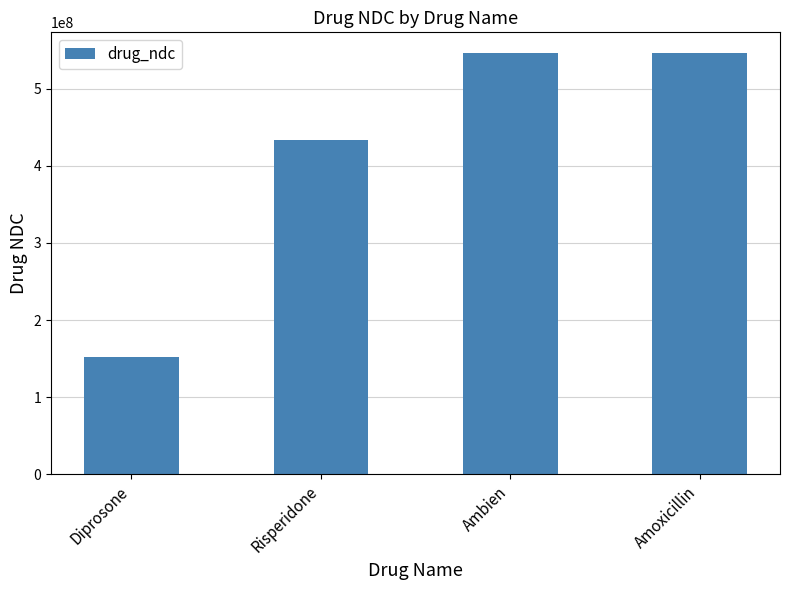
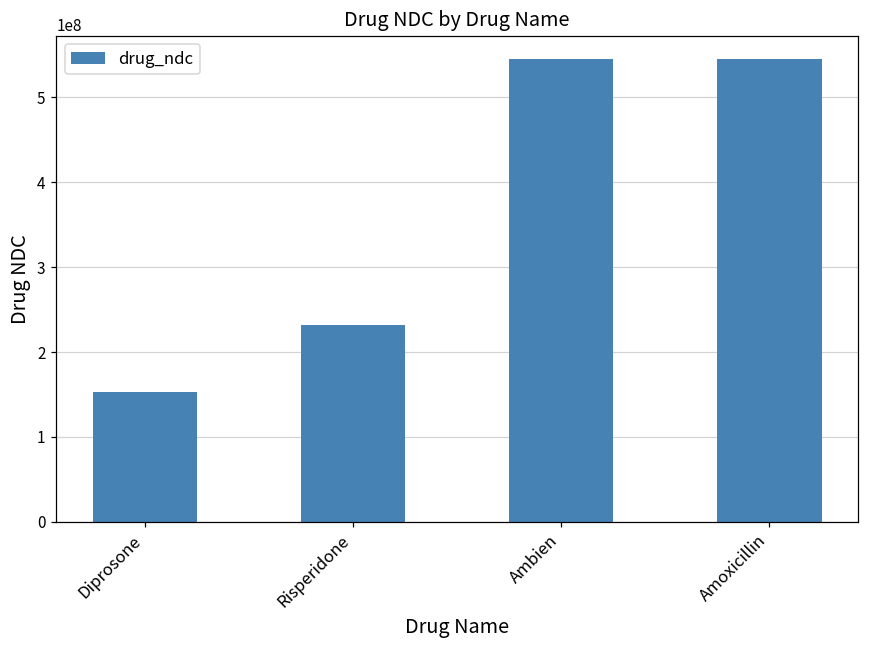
Risperidone: 430000000 -> 230000000
